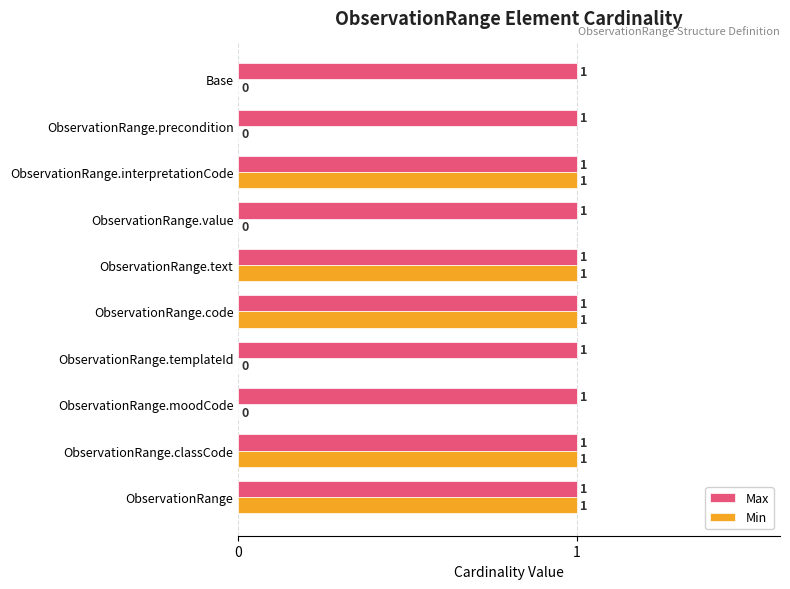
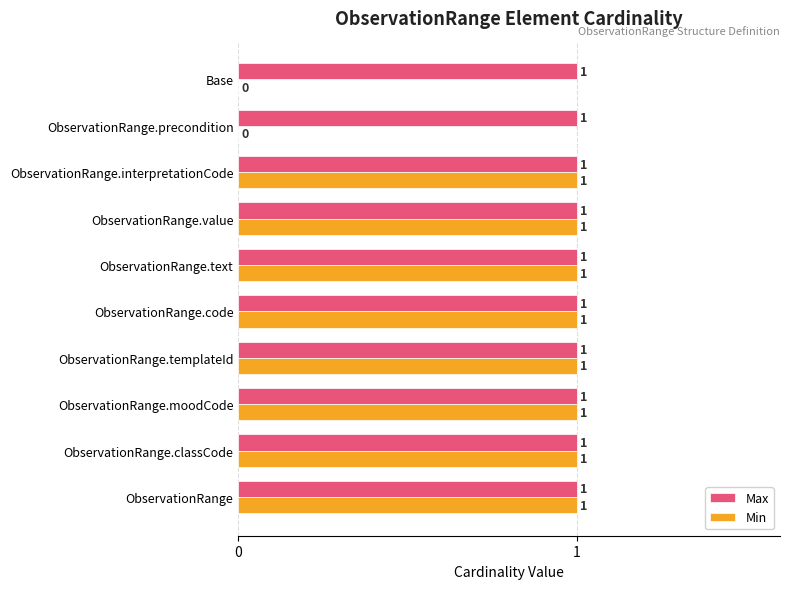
Min, ObservationRange.value: 0 -> 1
Min, ObservationRange.templateId: 0 -> 1
Min, ObservationRange.moodCode: 0 -> 1
